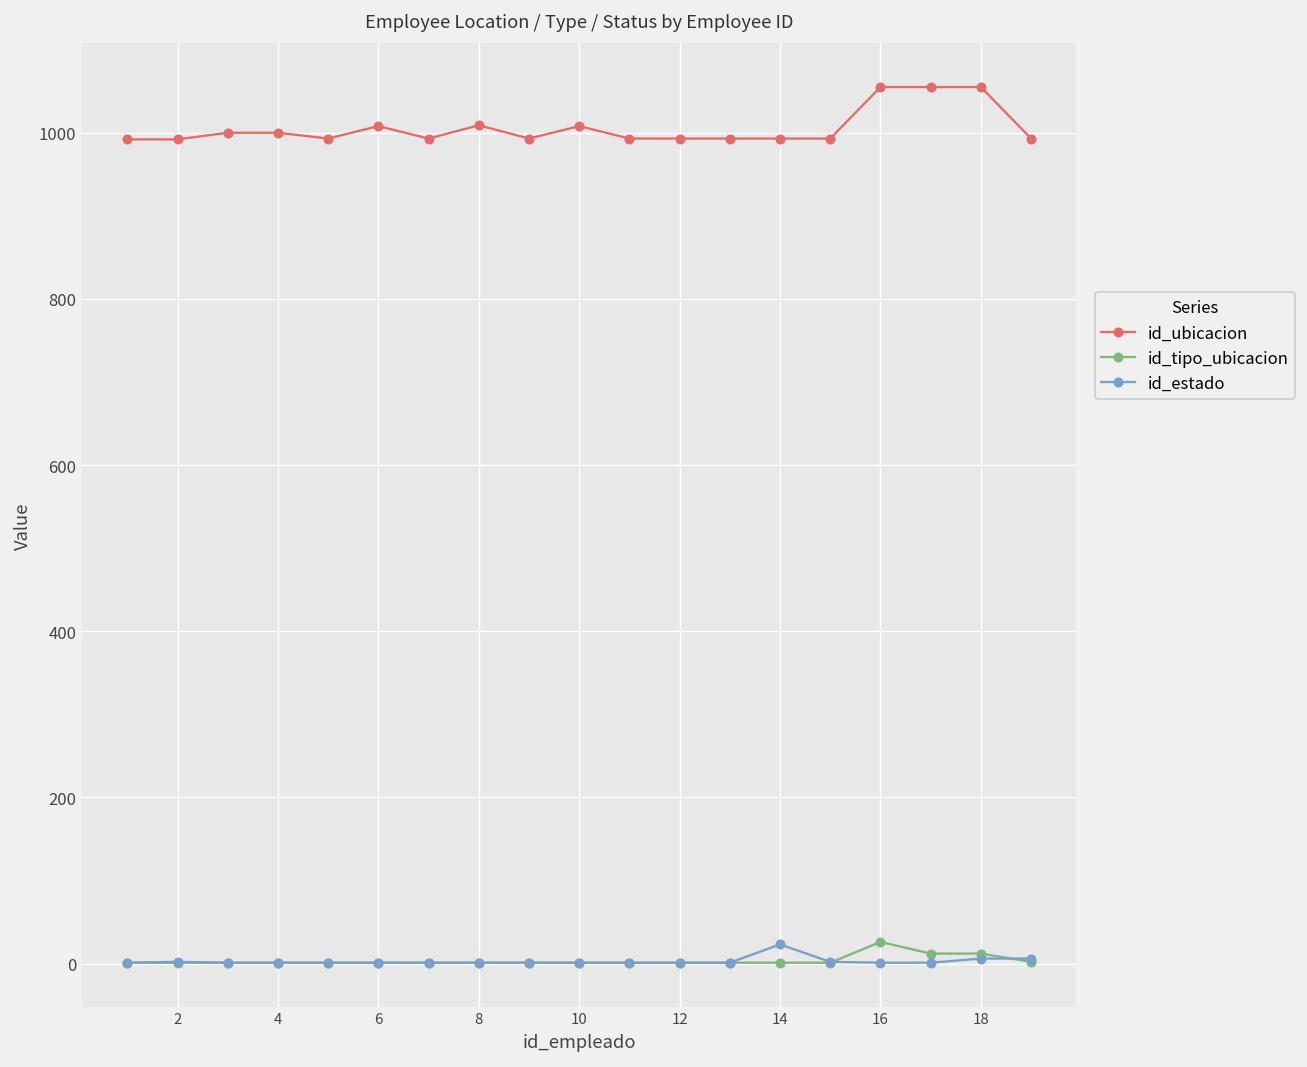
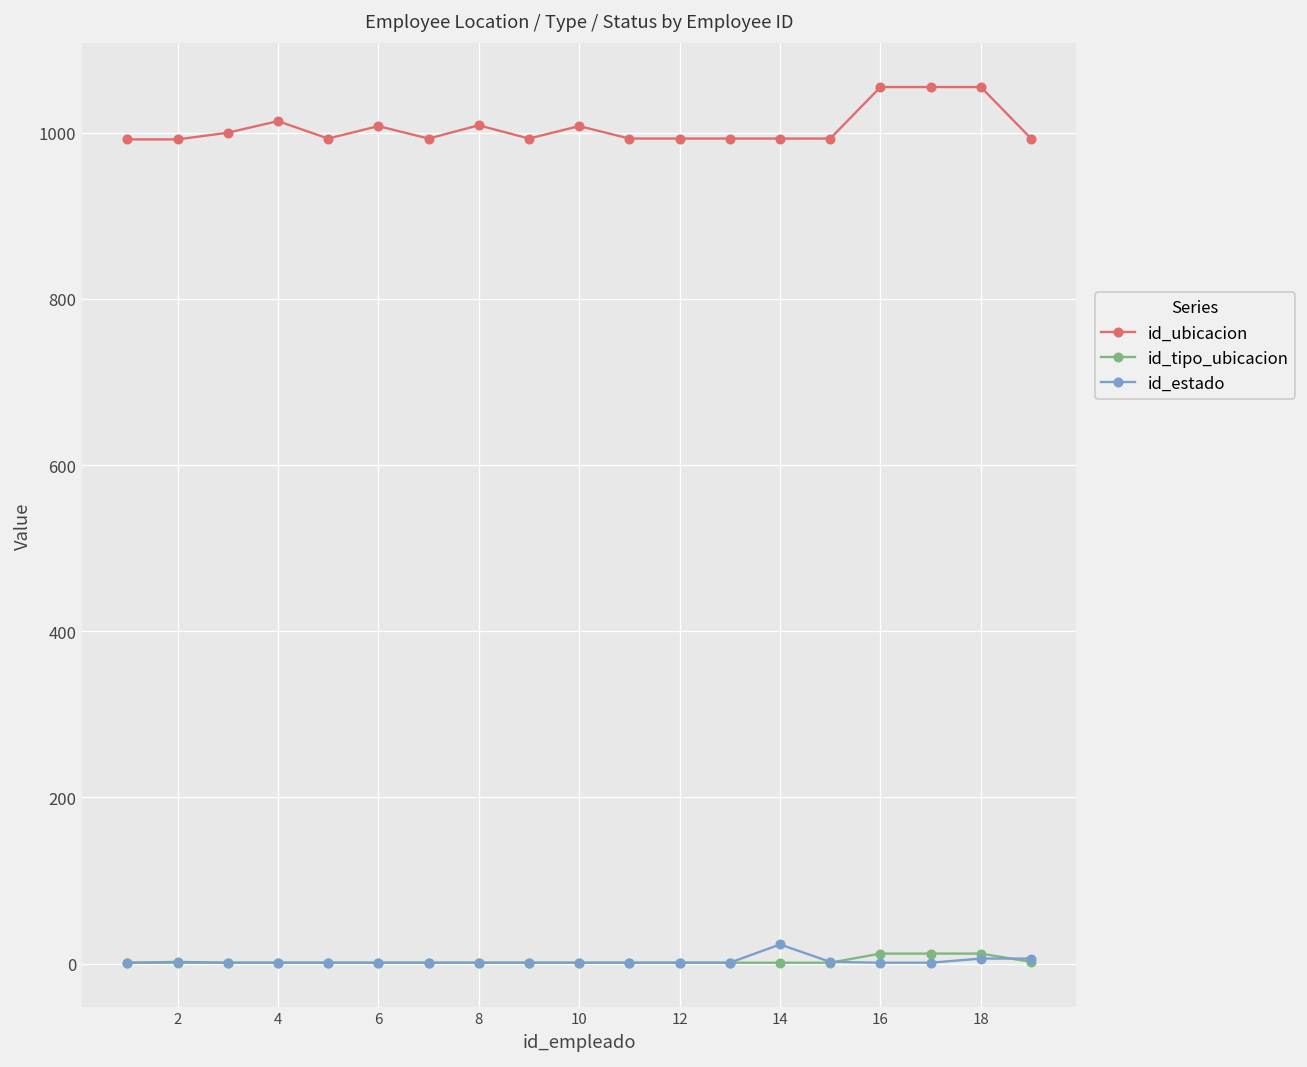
id_ubicacion, 4: 1000 -> 1010
id_tipo_ubicacion, 16: 30 -> 10
